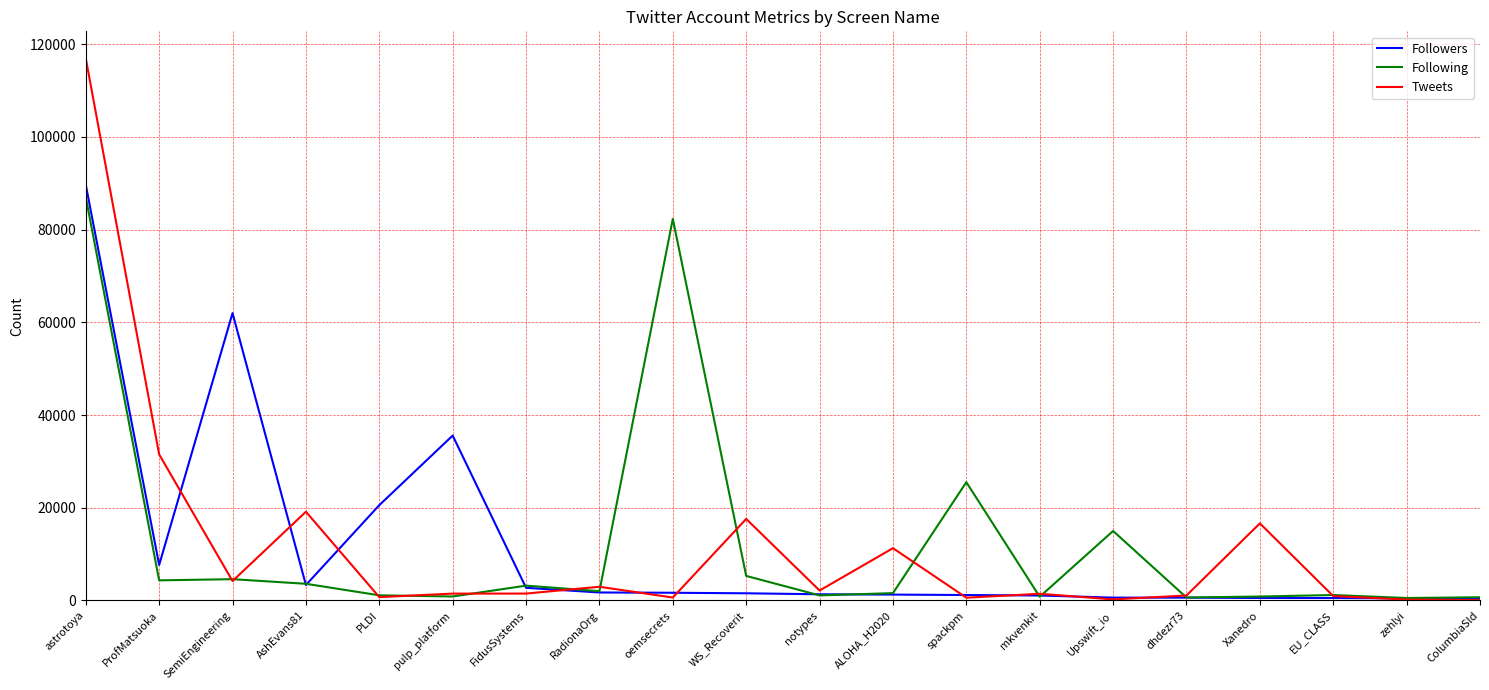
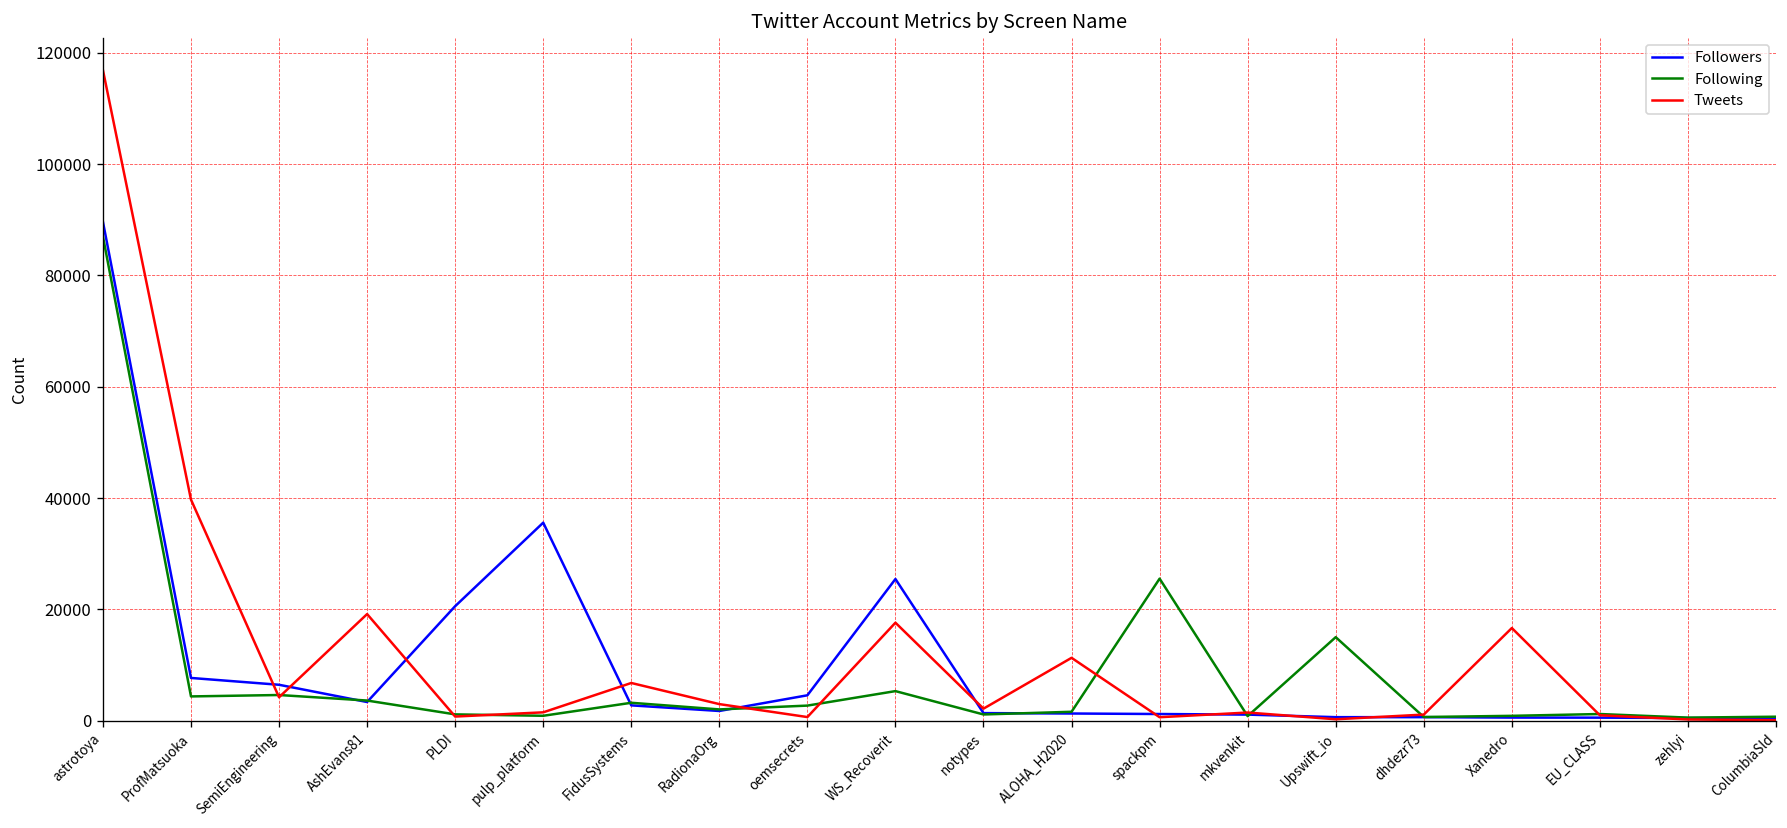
Tweets, ProfMatsuoka: 32000 -> 40000
Followers, SemiEngineering: 62000 -> 6000
Tweets, FidusSystems: 1000 -> 7000
Followers, oemsecrets: 2000 -> 5000
Following, oemsecrets: 82000 -> 3000
Followers, WS_Recoverit: 2000 -> 25000
